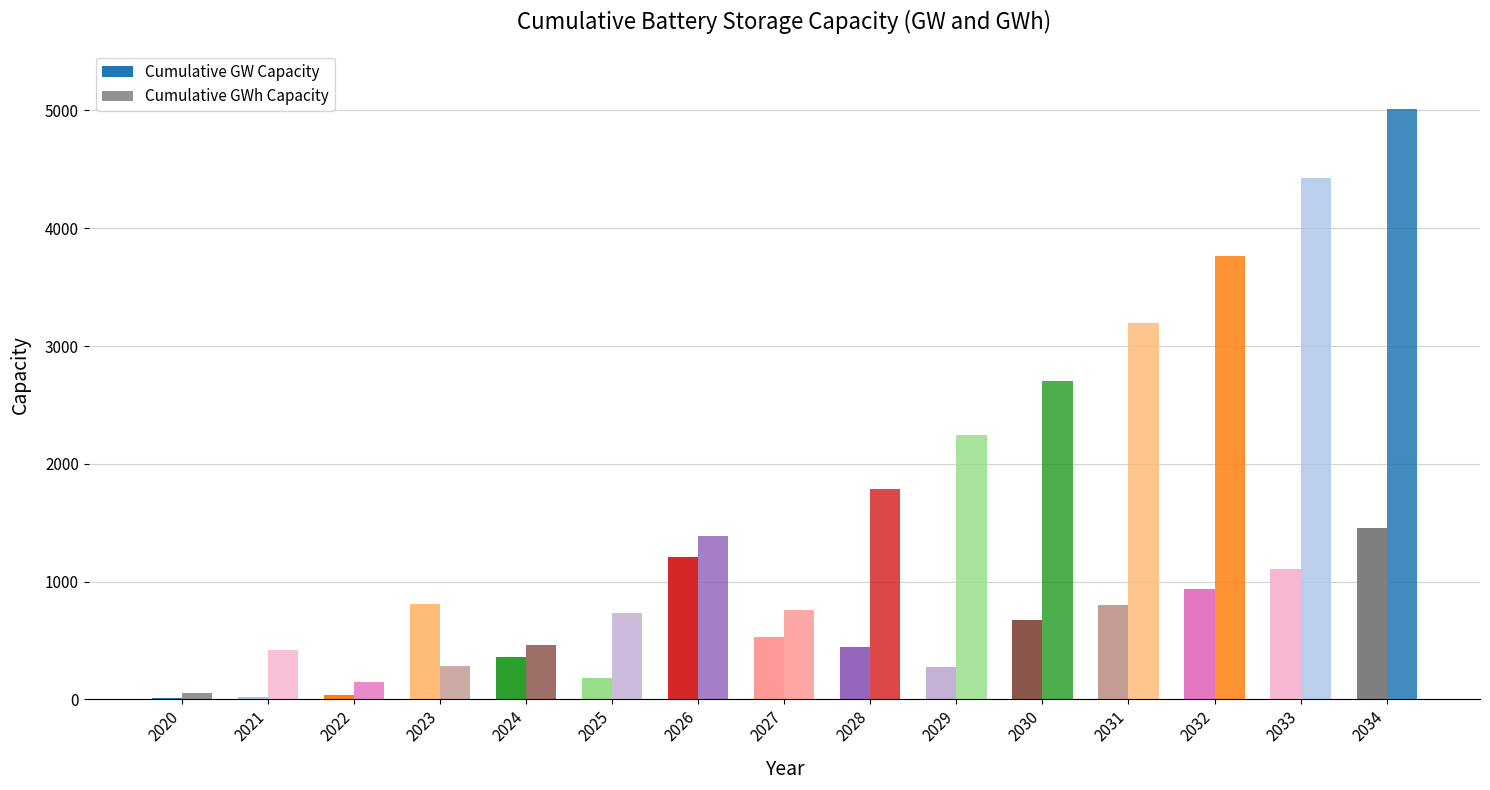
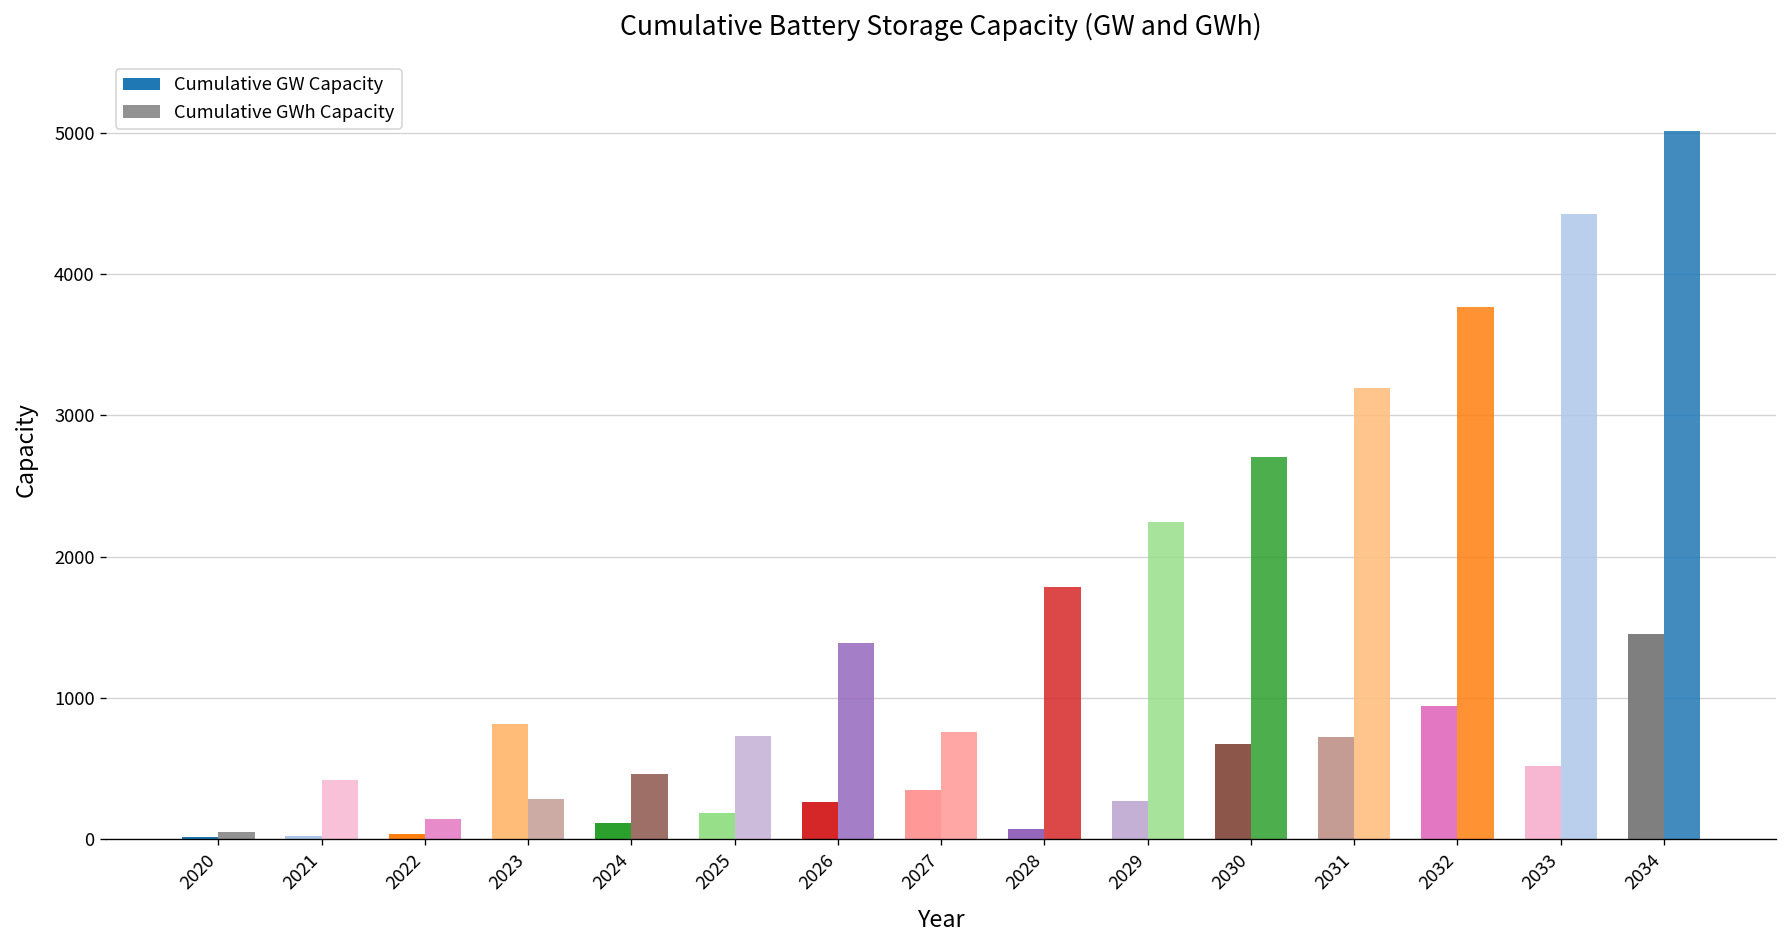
Cumulative GW Capacity, 2024: 360 -> 110
Cumulative GW Capacity, 2026: 1210 -> 260
Cumulative GW Capacity, 2027: 530 -> 350
Cumulative GW Capacity, 2028: 450 -> 70
Cumulative GW Capacity, 2031: 800 -> 720
Cumulative GW Capacity, 2033: 1110 -> 520
